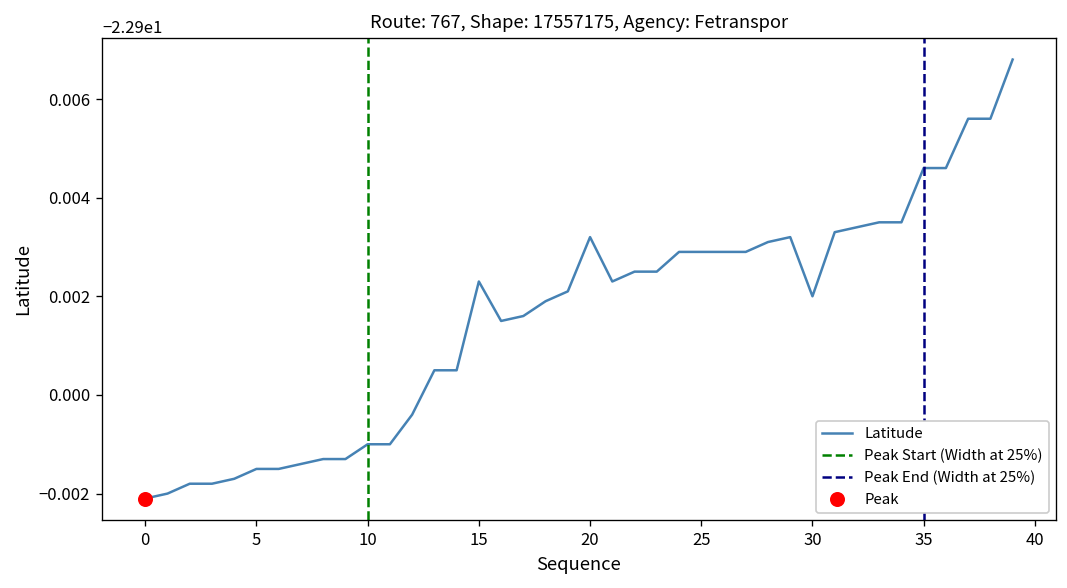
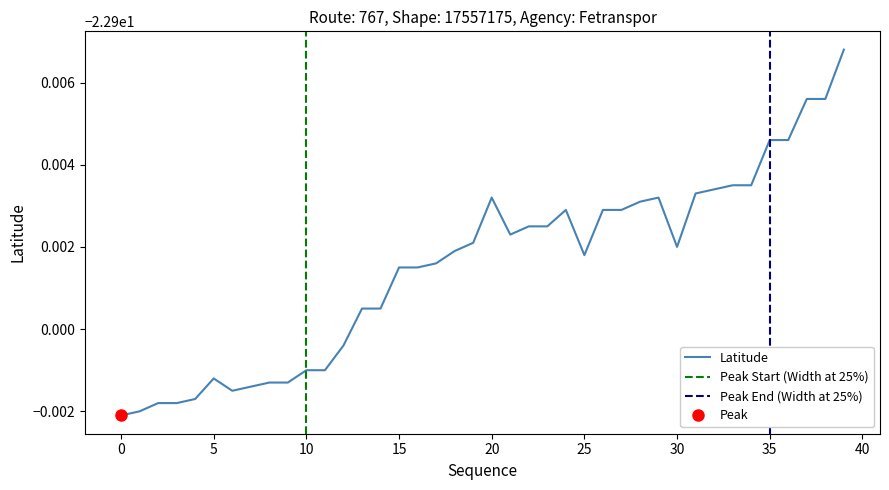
Latitude, 5: -22.9015 -> -22.9012
Latitude, 15: -22.8977 -> -22.8985
Latitude, 25: -22.8971 -> -22.8982
